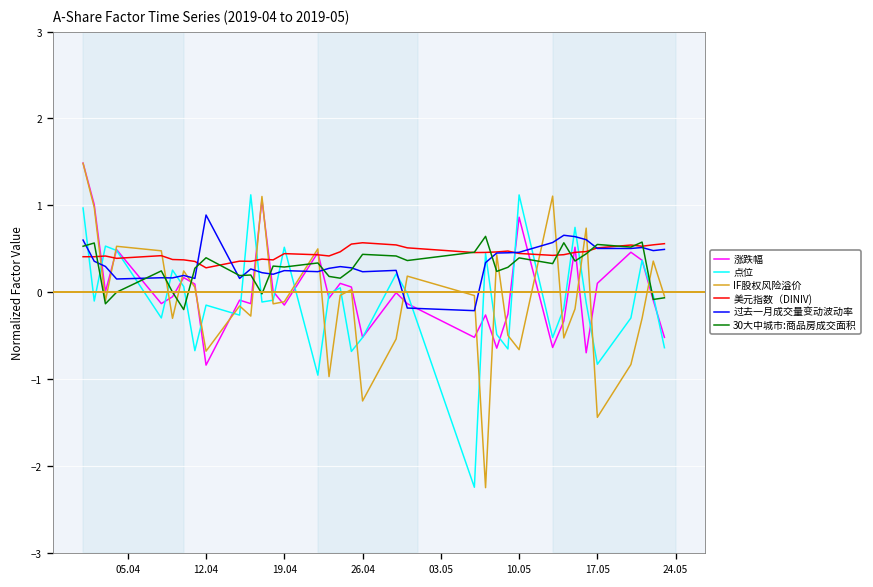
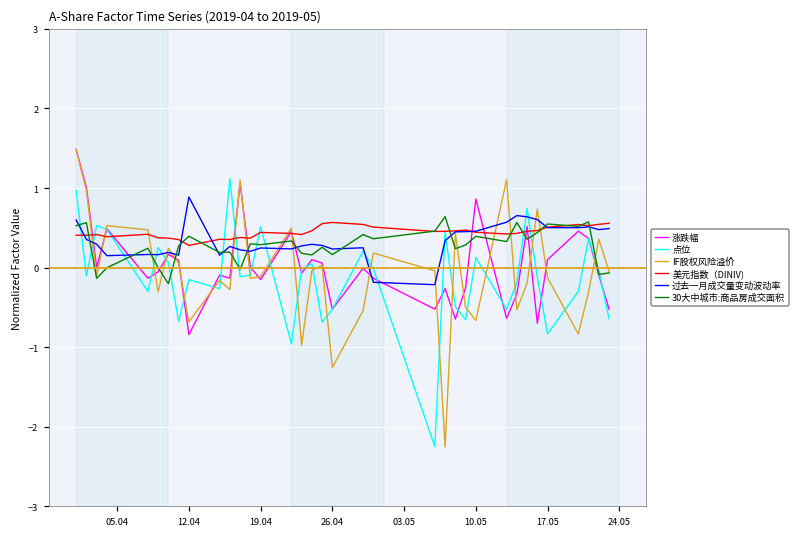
30大中城市:商品房成交面积, 26.04: 0.4 -> 0.2
点位, 10.05: 1.1 -> 0.1
IF股权风险溢价, 17.05: -1.4 -> -0.1
